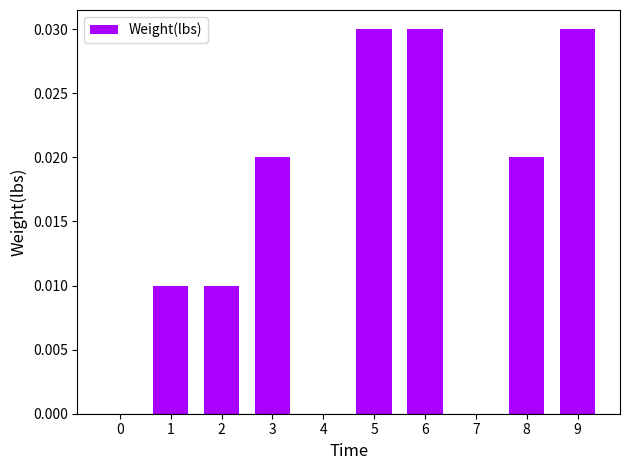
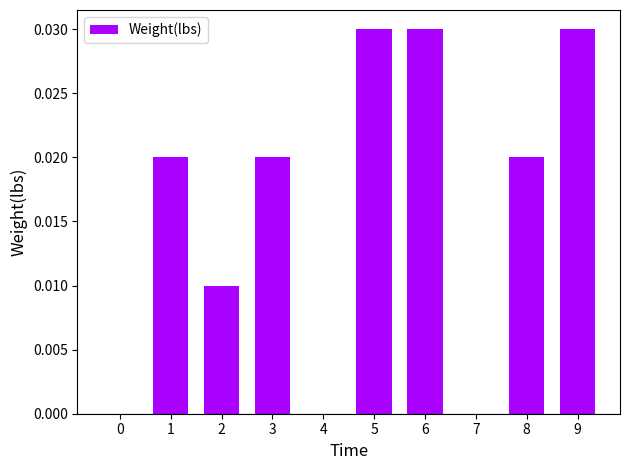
1: 0.01 -> 0.02
